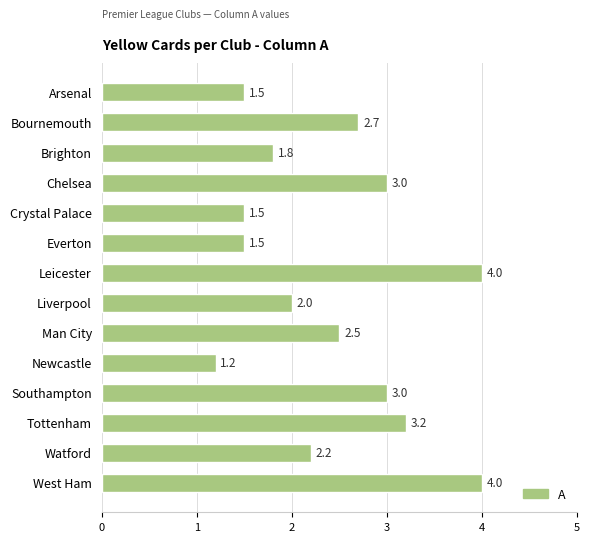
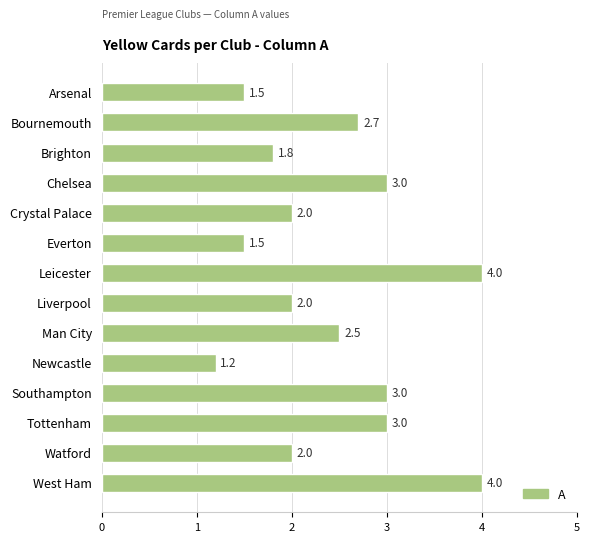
Crystal Palace: 1.5 -> 2.0
Tottenham: 3.2 -> 3.0
Watford: 2.2 -> 2.0
